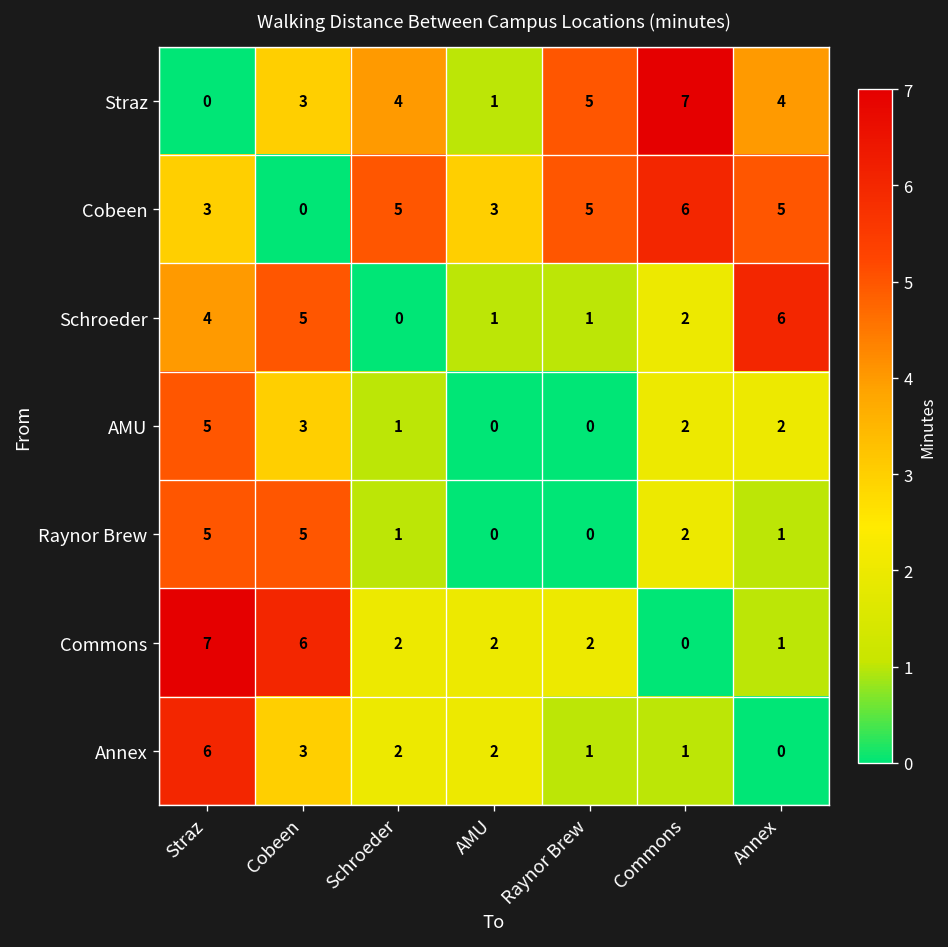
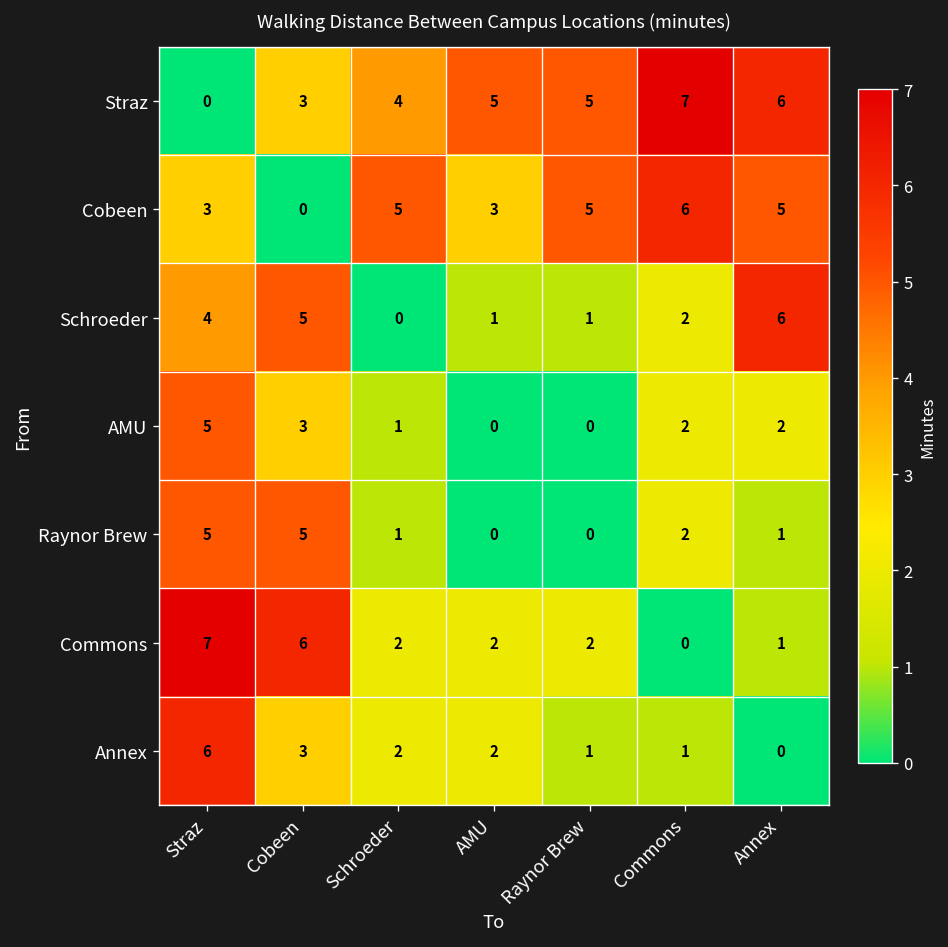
Straz, AMU: 1 -> 5
Straz, Annex: 4 -> 6
